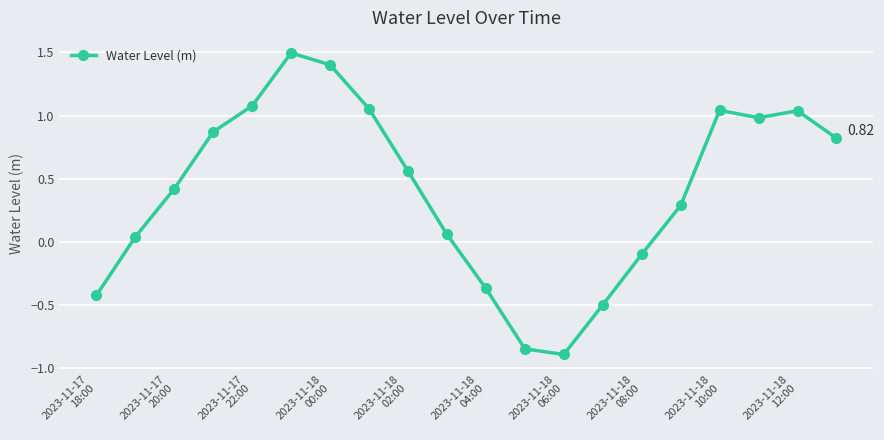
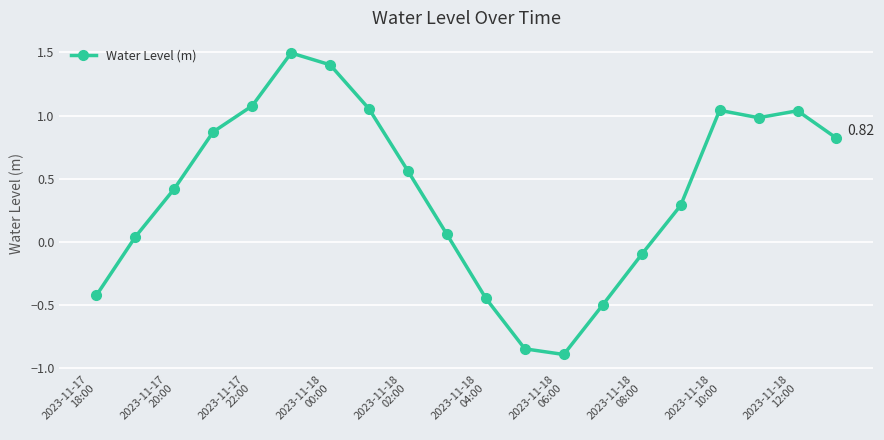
2023-11-18 04:00: -0.37 -> -0.45
